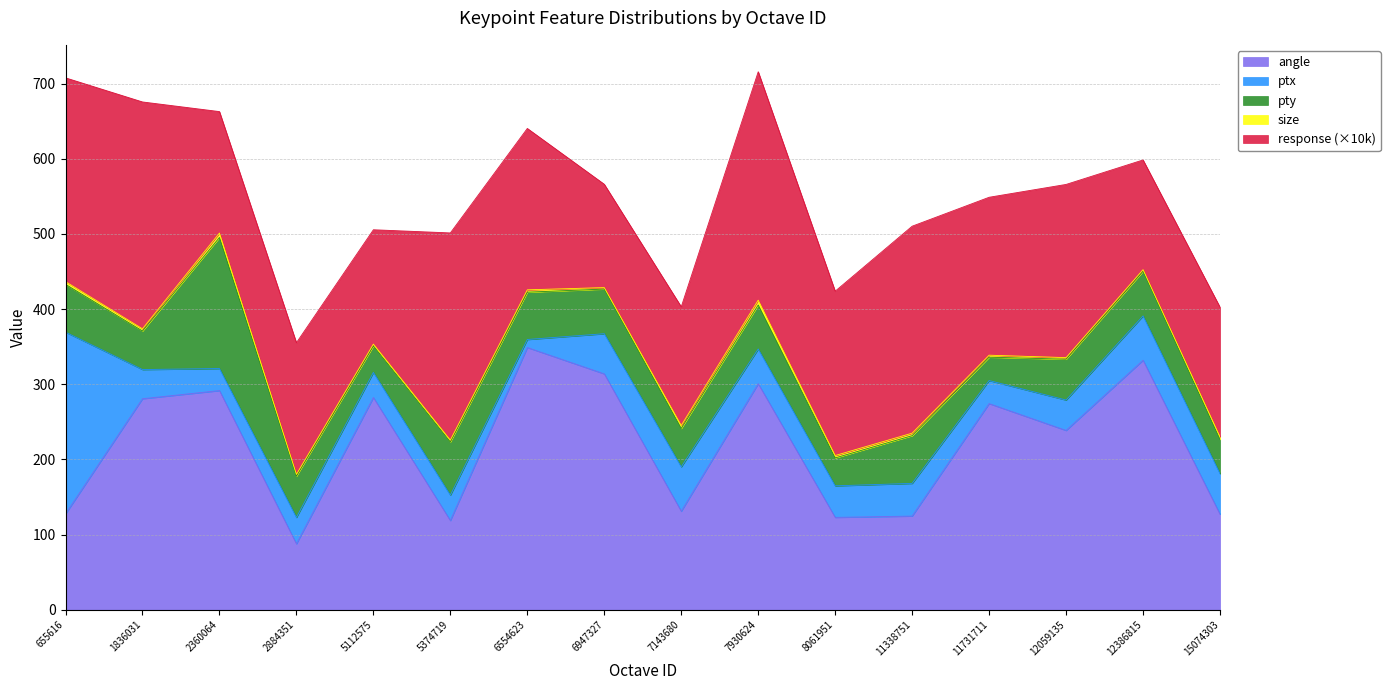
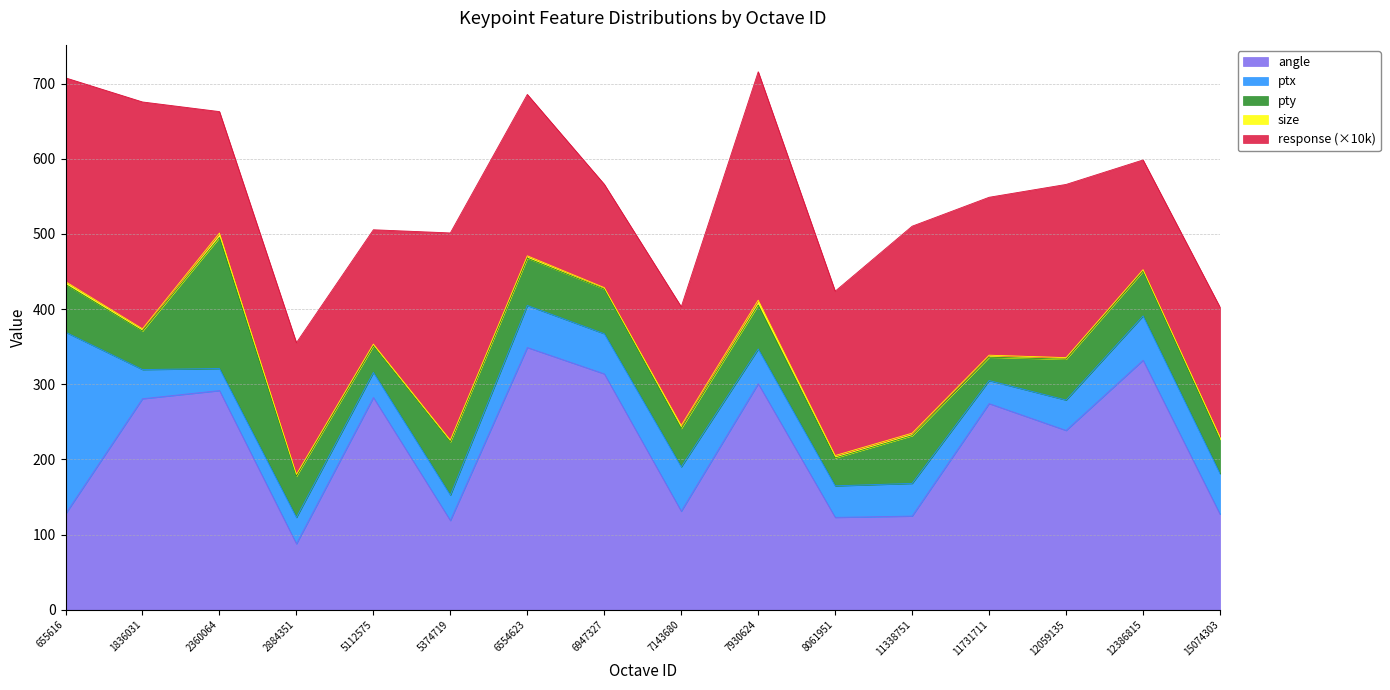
ptx, 6554623: 10 -> 60
